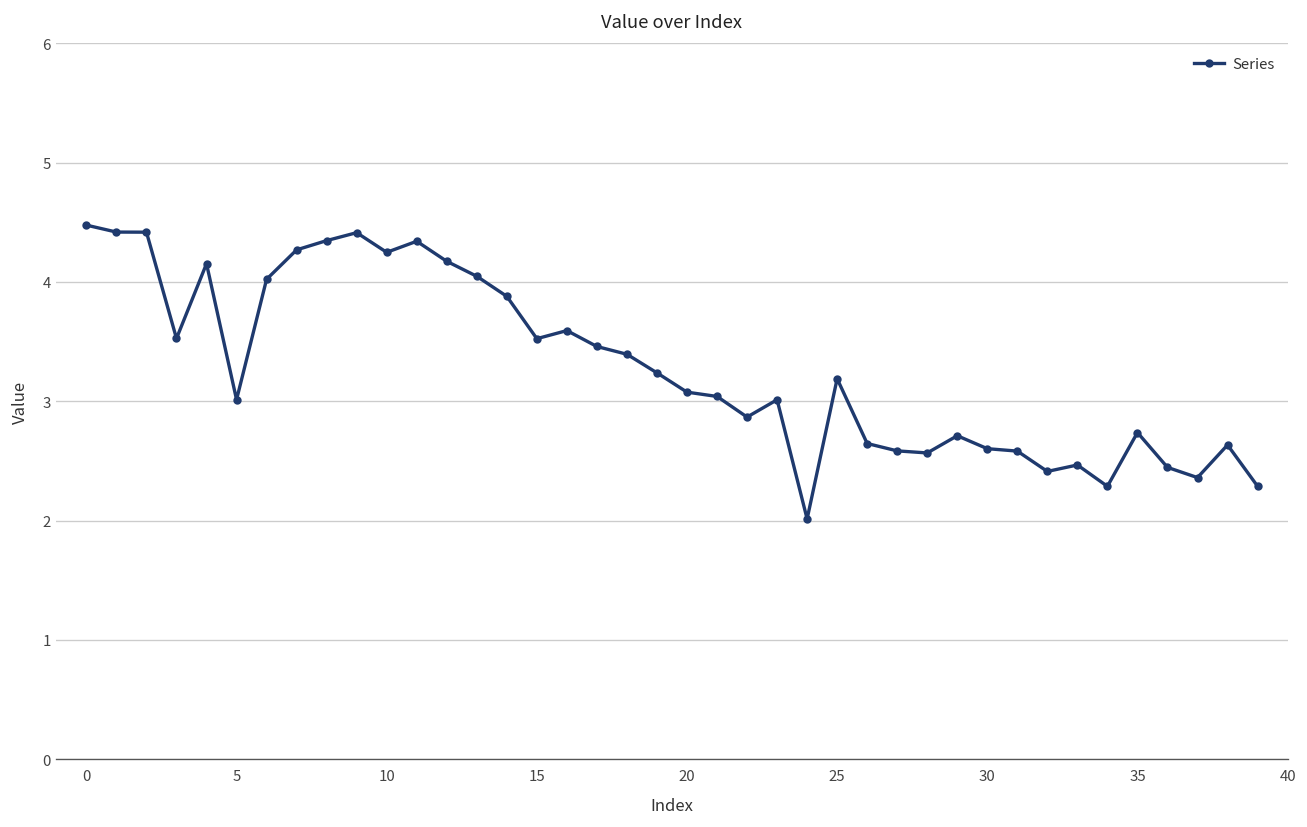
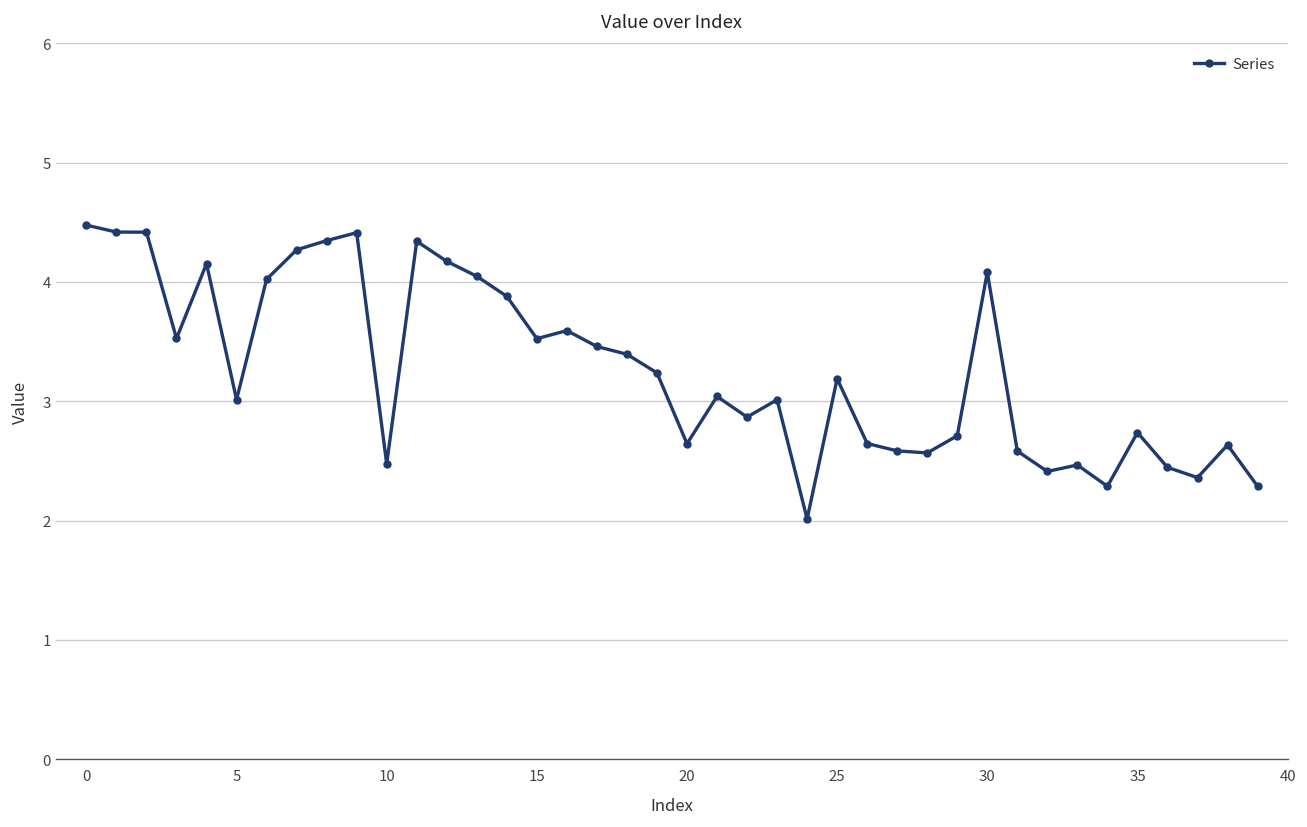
10: 4.2 -> 2.5
20: 3.1 -> 2.6
30: 2.6 -> 4.1
